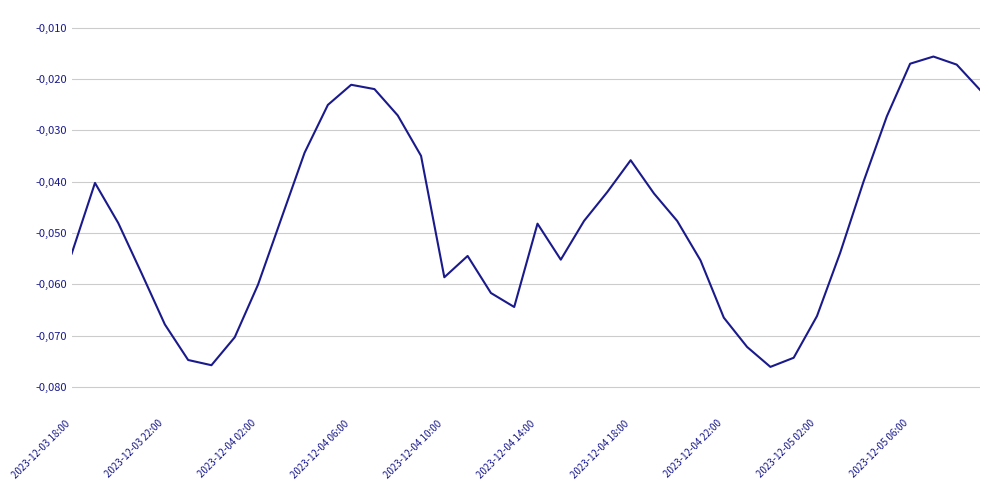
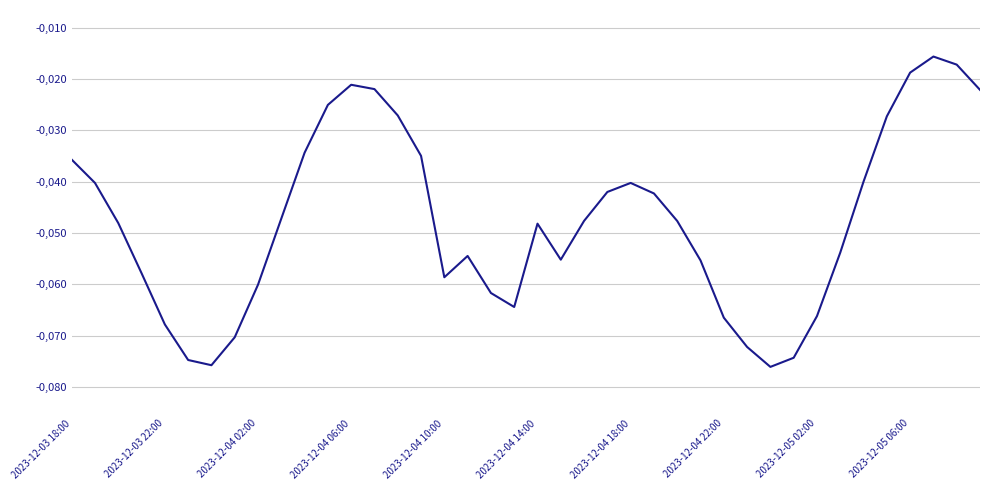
2023-12-03 18:00: -54 -> -36
2023-12-04 18:00: -36 -> -40
2023-12-05 06:00: -17 -> -19
